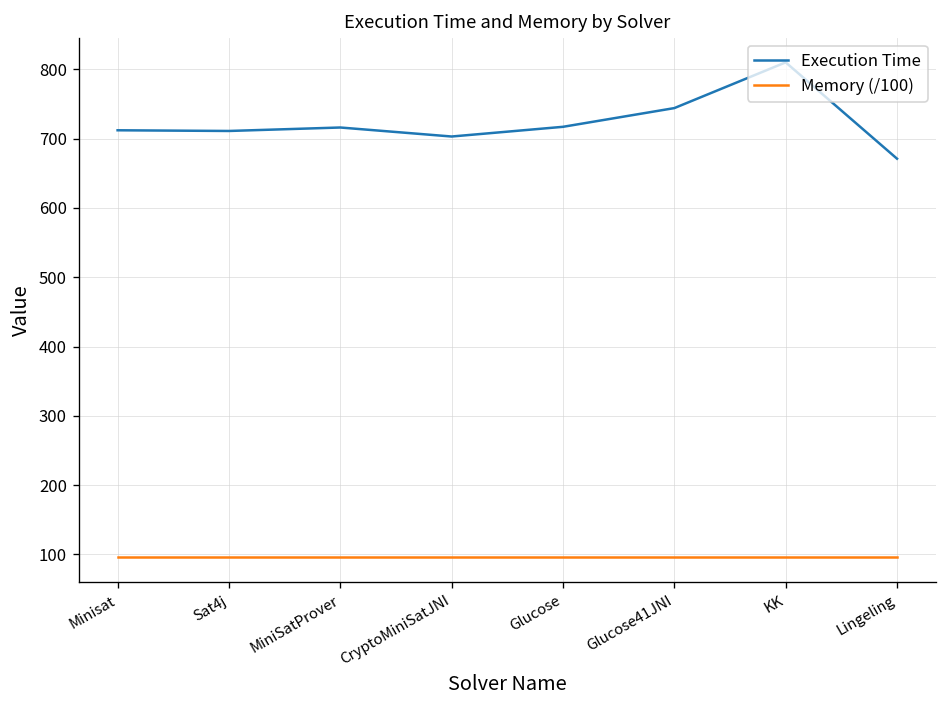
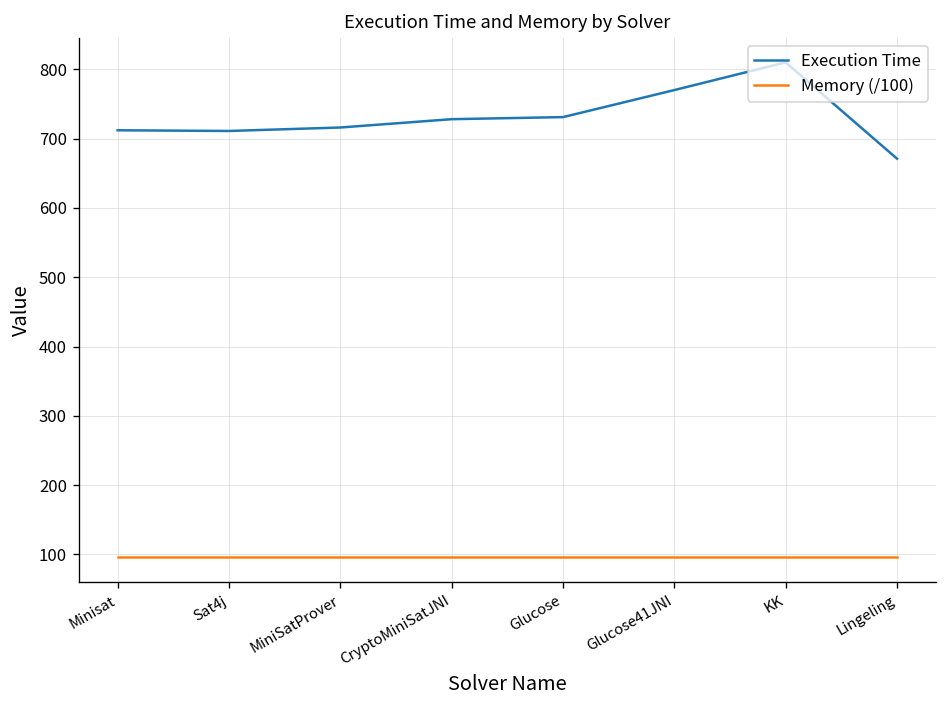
Execution Time, CryptoMiniSatJNI: 700 -> 730
Execution Time, Glucose: 720 -> 730
Execution Time, Glucose41JNI: 740 -> 770
